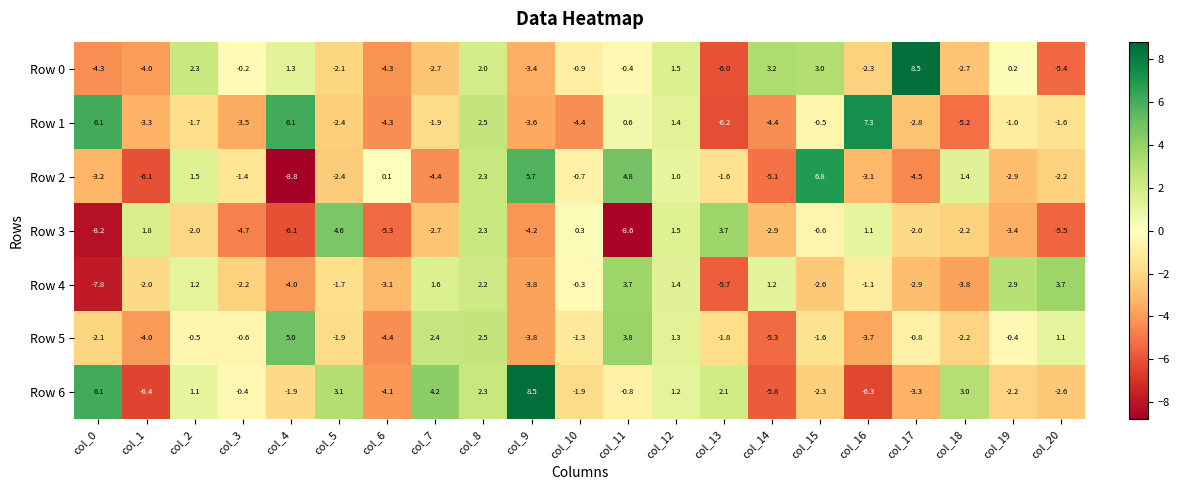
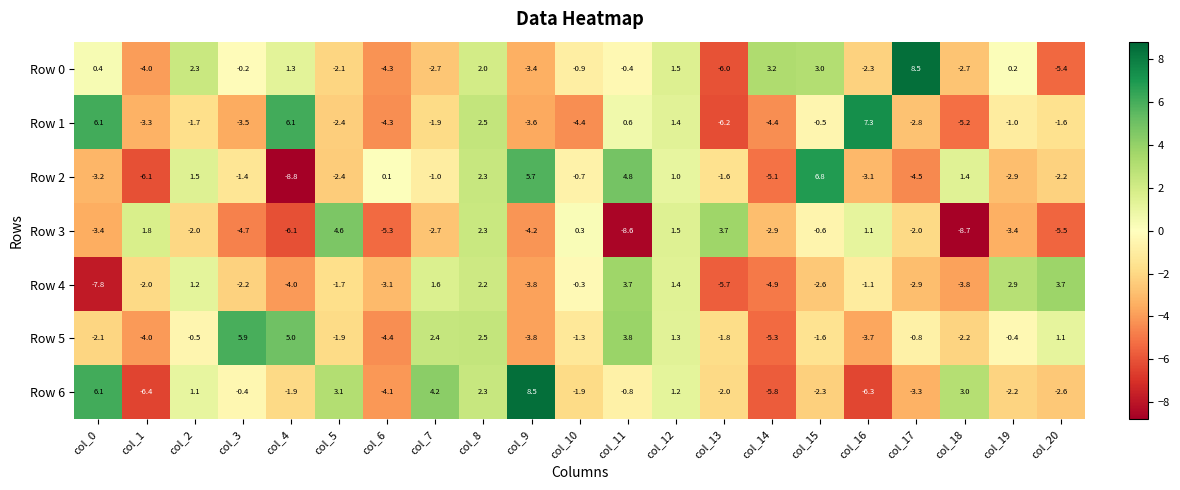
Row 0, col_0: -4.3 -> 0.4
Row 2, col_7: -4.4 -> -1.0
Row 3, col_0: -8.2 -> -3.4
Row 3, col_18: -2.2 -> -8.7
Row 4, col_14: 1.2 -> -4.9
Row 5, col_3: -0.6 -> 5.9
Row 6, col_13: 2.1 -> -2.0
